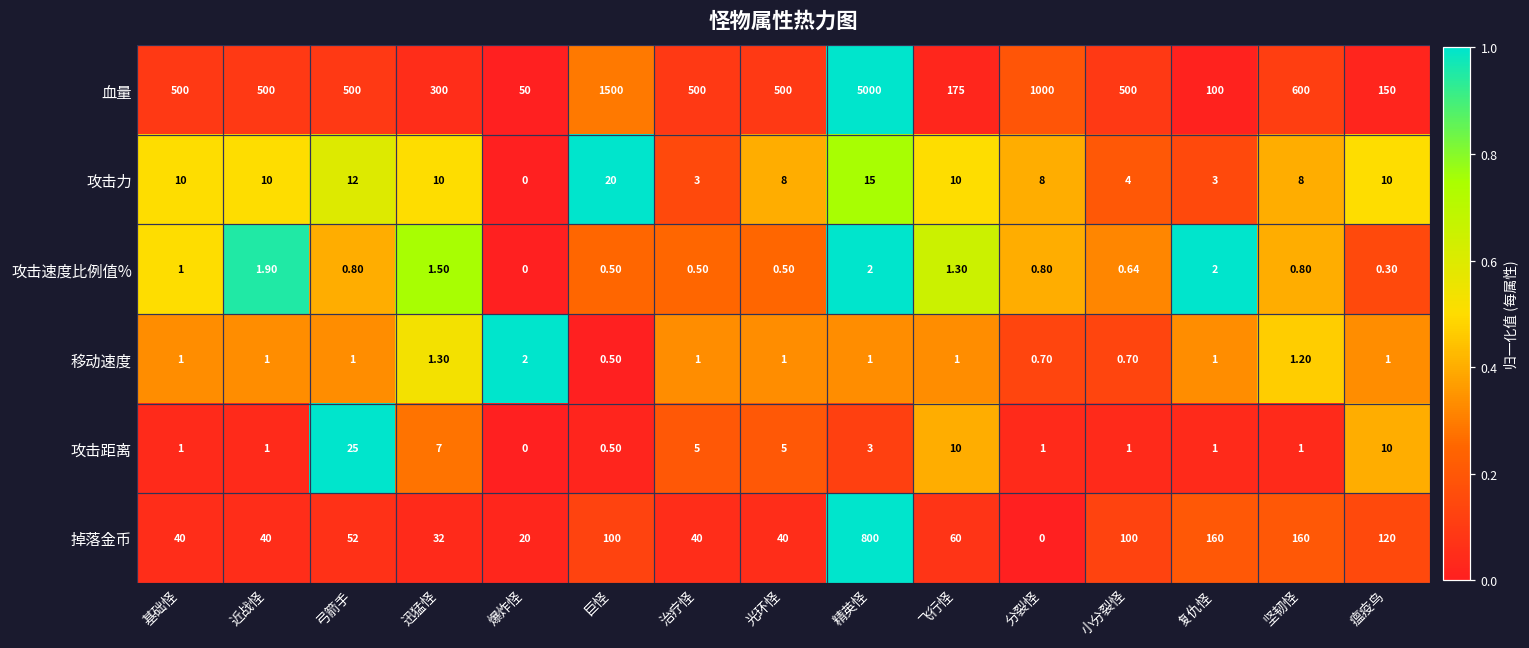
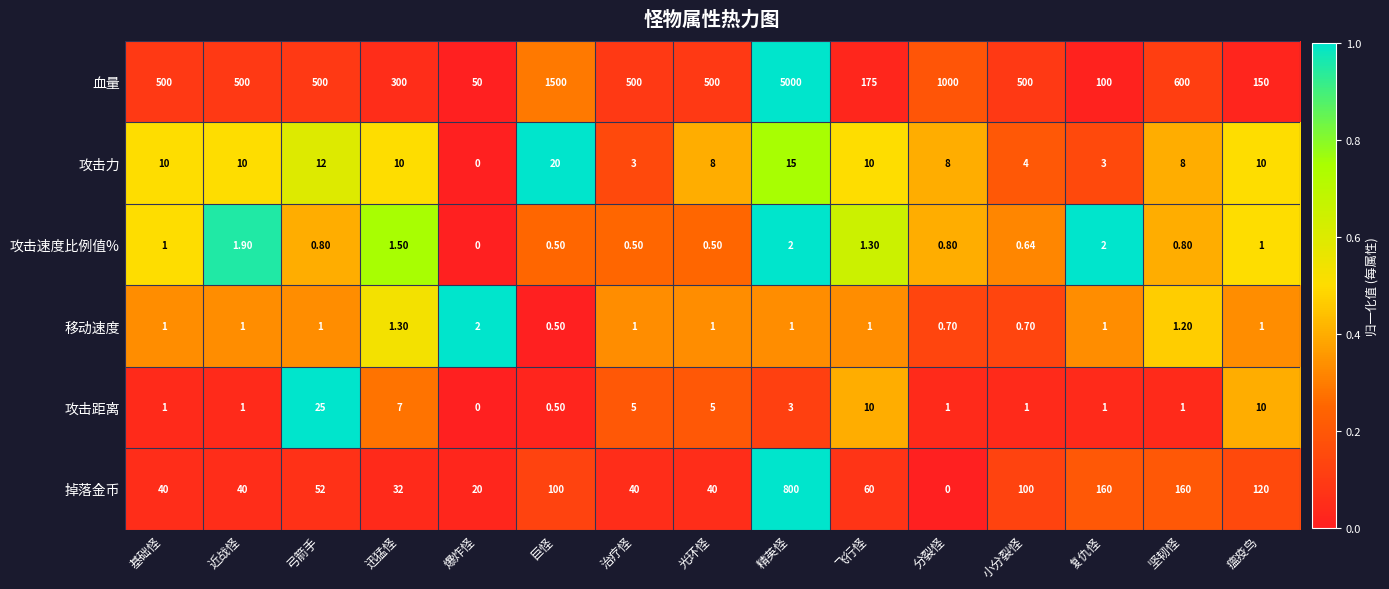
攻击速度比例值%, 瘟疫鸟: 0.30 -> 1
